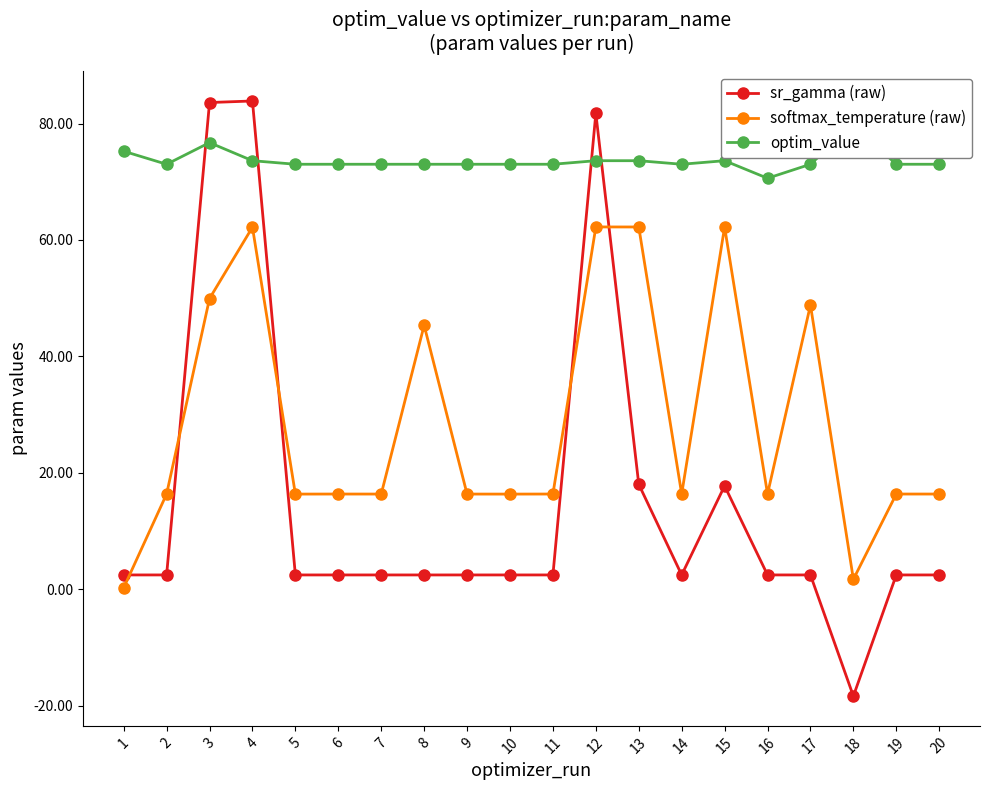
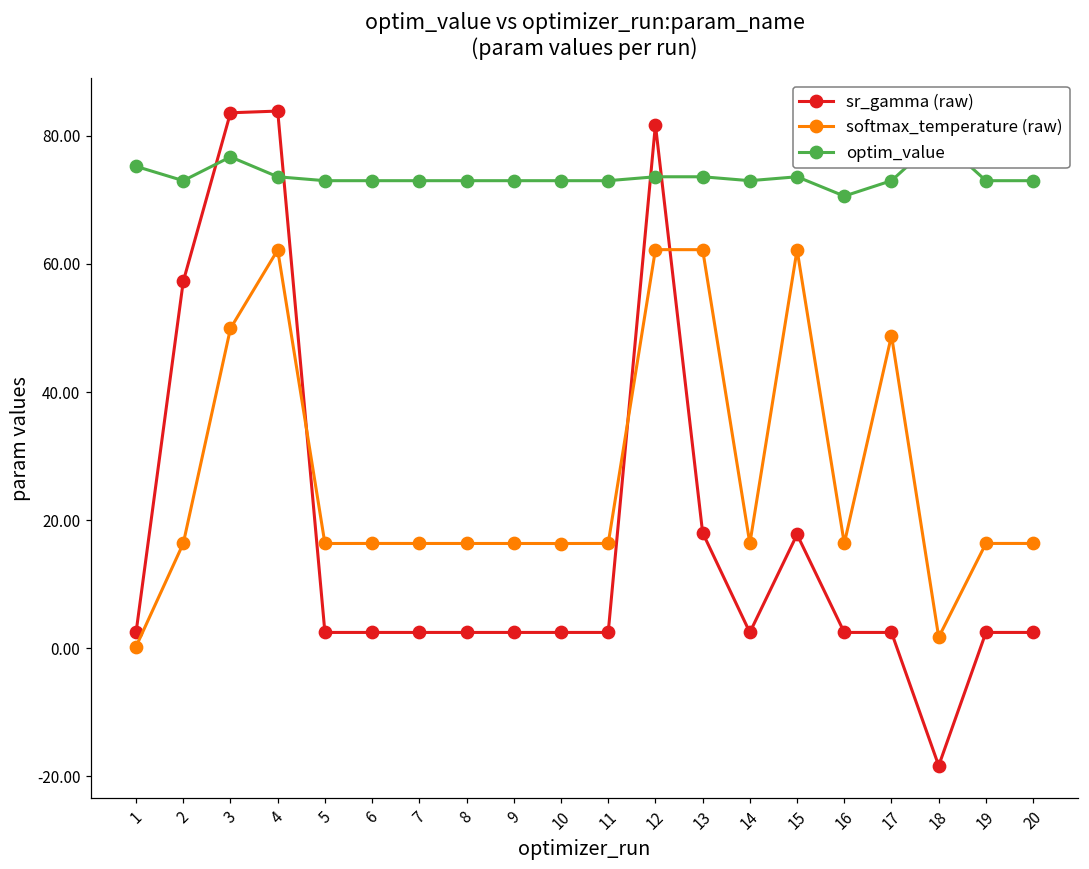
sr_gamma (raw), 2: 2 -> 57
softmax_temperature (raw), 8: 45 -> 16
